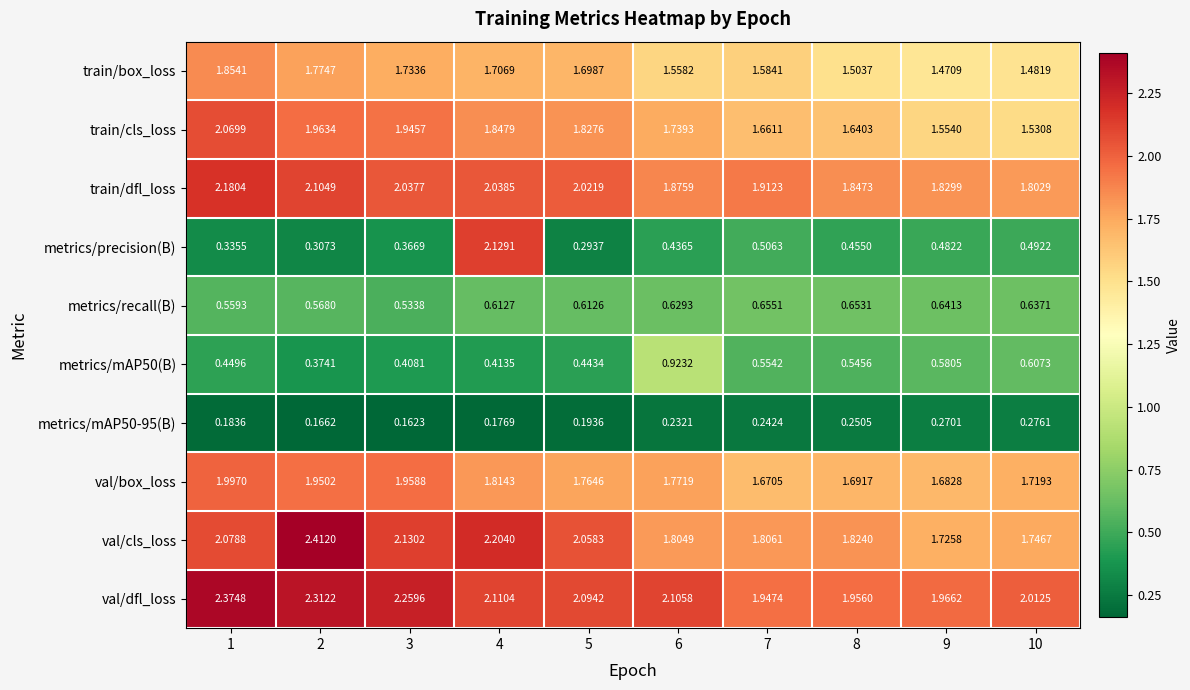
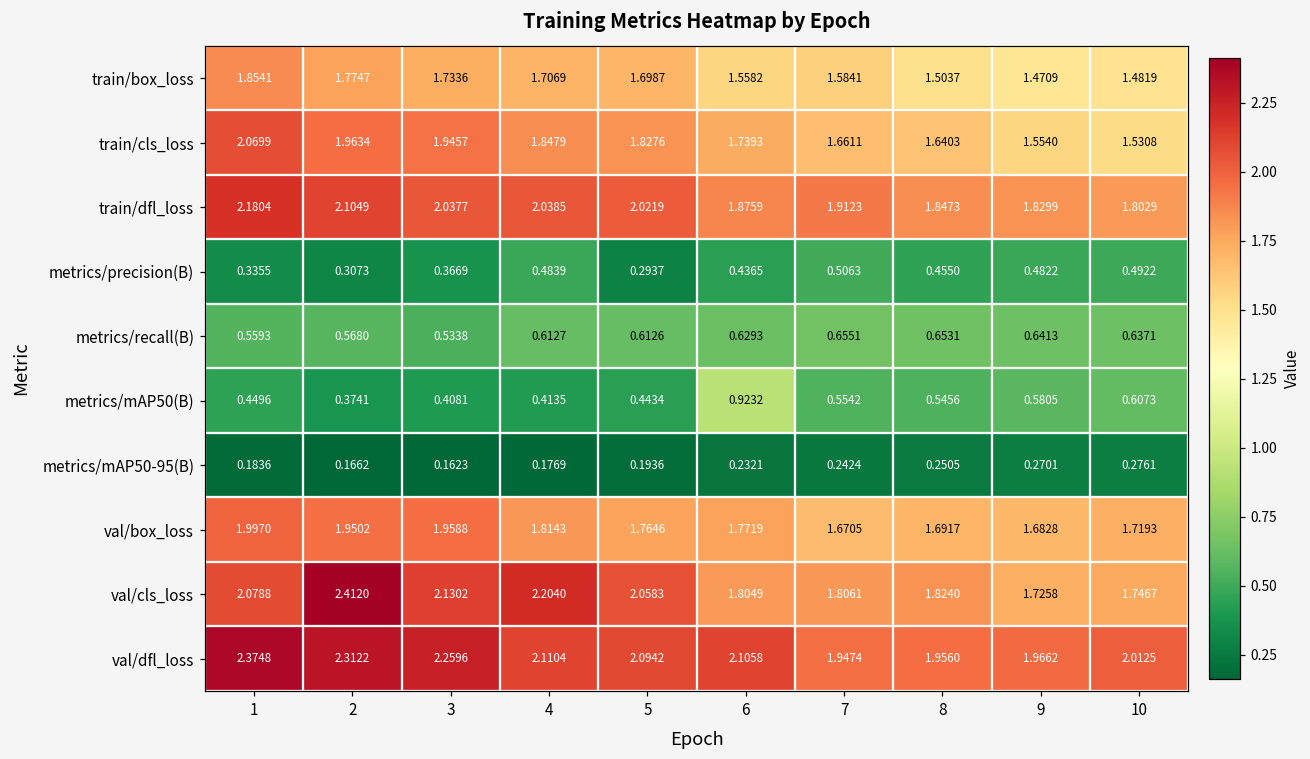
metrics/precision(B), 4: 2.1291 -> 0.4839
